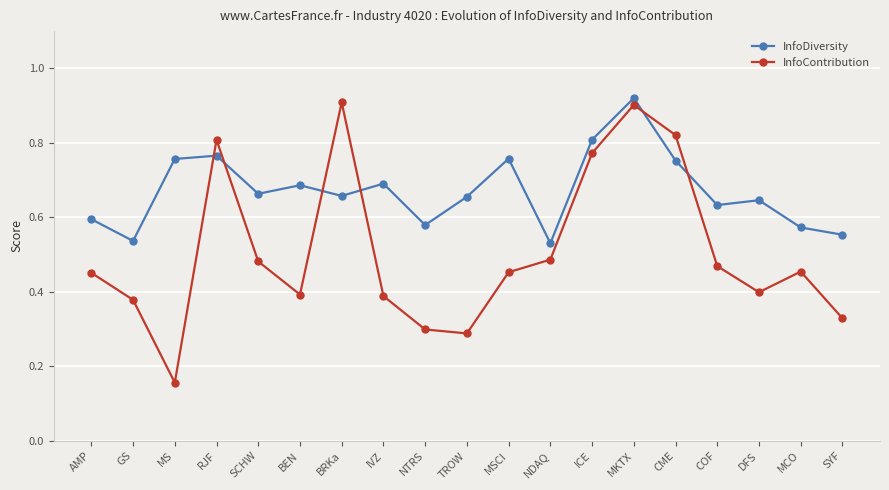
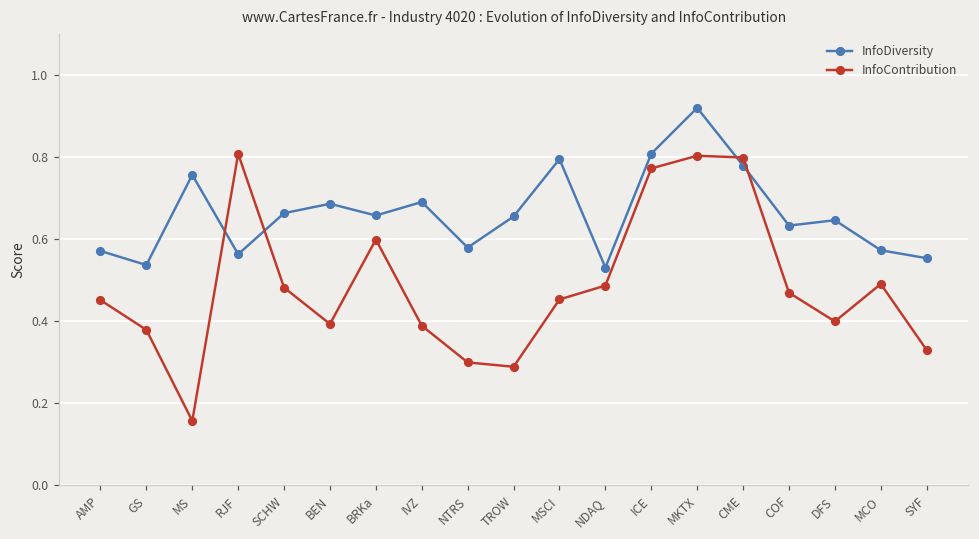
InfoDiversity, AMP: 0.60 -> 0.57
InfoDiversity, RJF: 0.77 -> 0.56
InfoContribution, BRKa: 0.91 -> 0.60
InfoDiversity, MSCI: 0.76 -> 0.80
InfoContribution, MKTX: 0.90 -> 0.80
InfoDiversity, CME: 0.75 -> 0.78
InfoContribution, CME: 0.82 -> 0.80
InfoContribution, MCO: 0.45 -> 0.49
